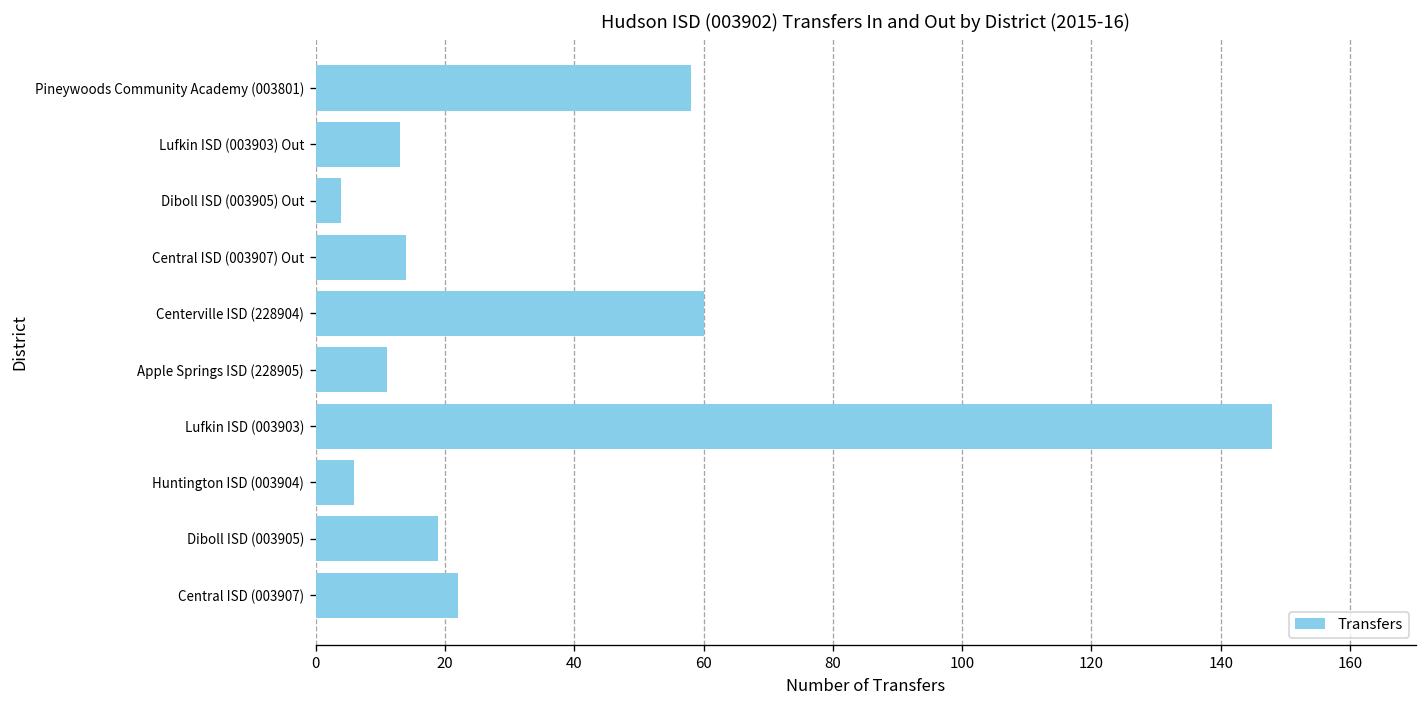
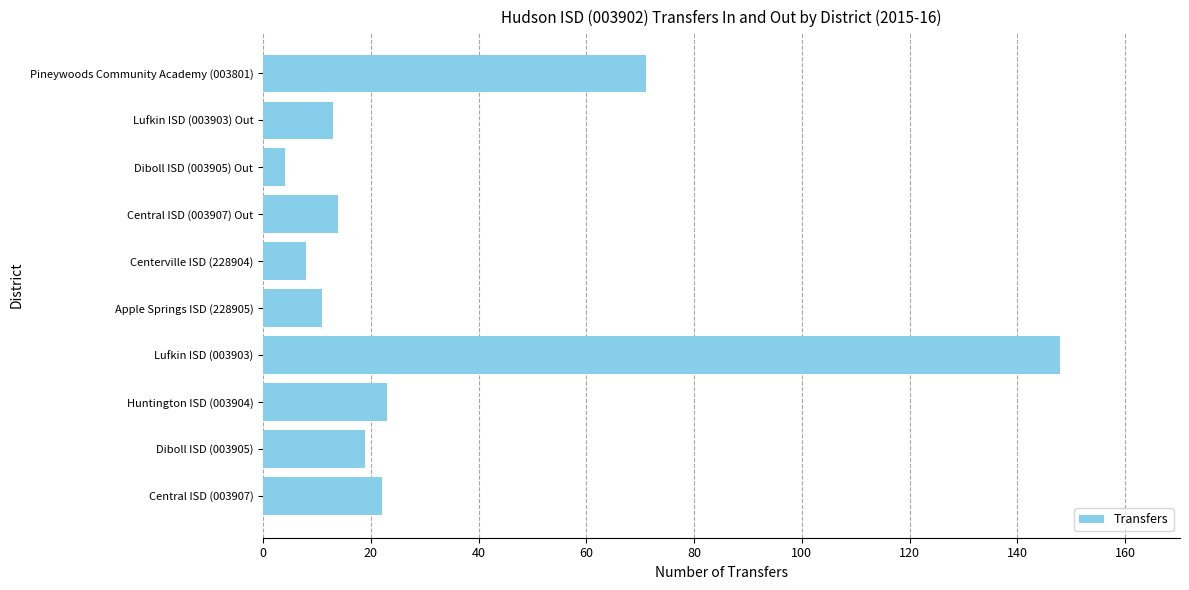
Pineywoods Community Academy (003801): 58 -> 71
Centerville ISD (228904): 60 -> 8
Huntington ISD (003904): 6 -> 23
